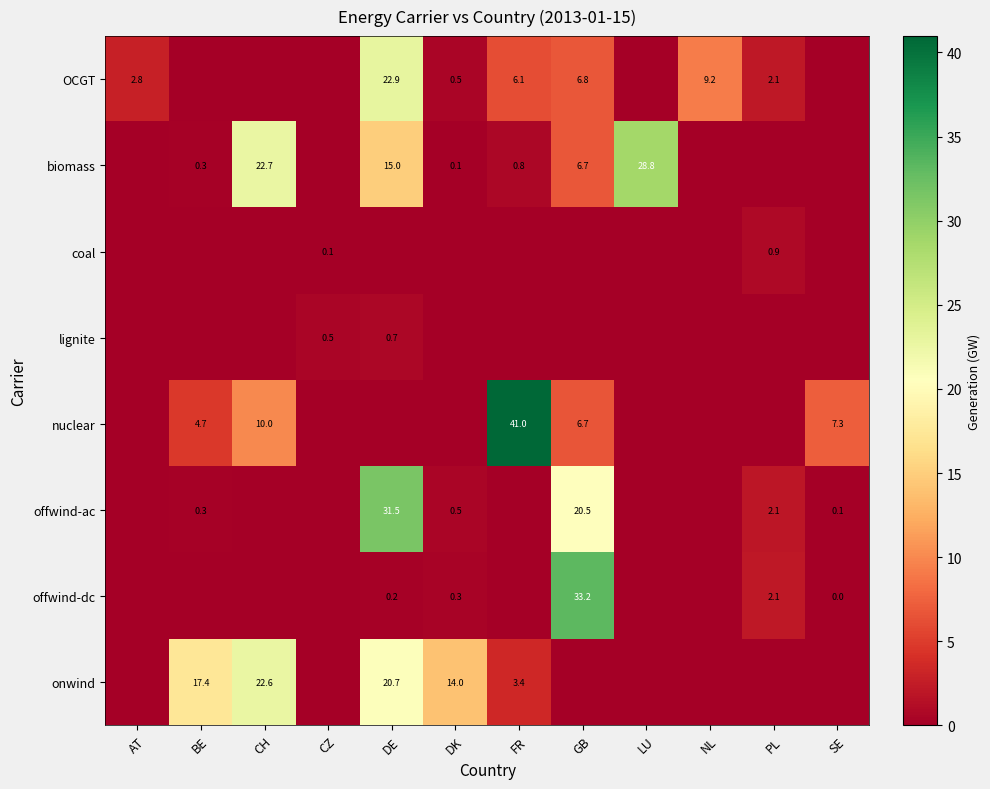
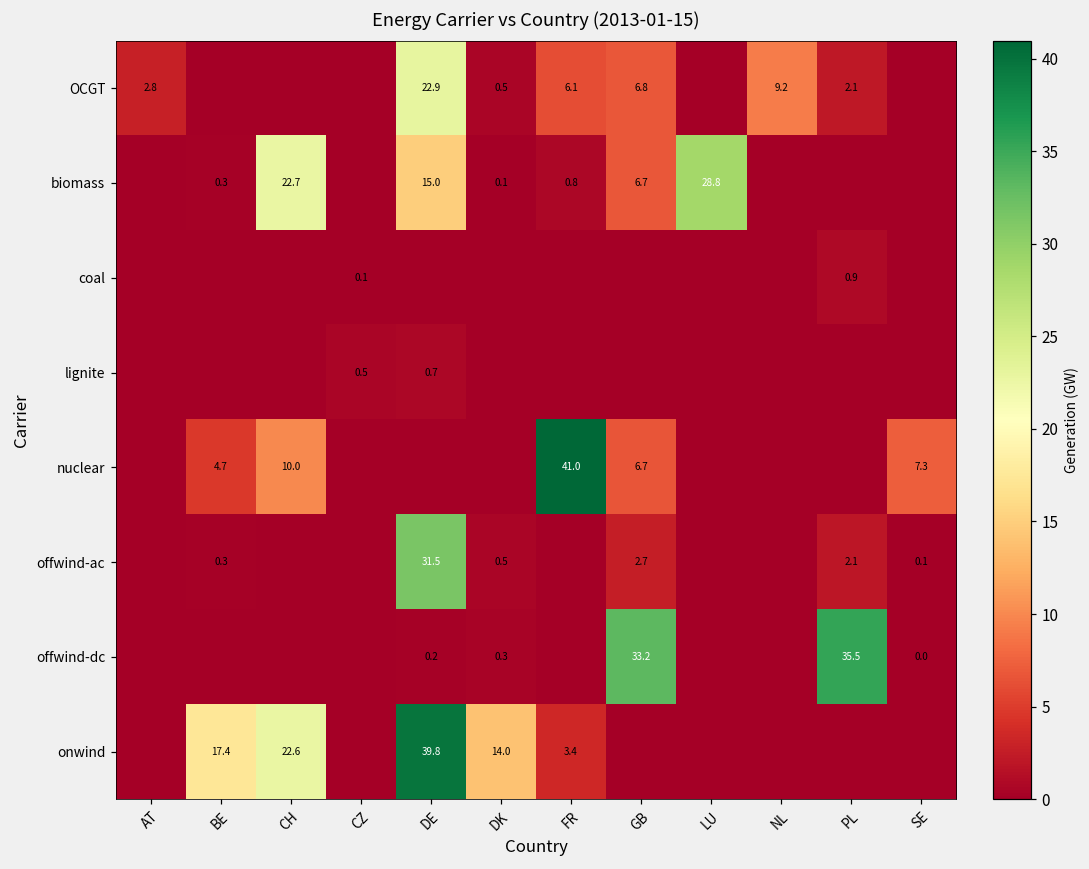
offwind-ac, GB: 20.5 -> 2.7
offwind-dc, PL: 2.1 -> 35.5
onwind, DE: 20.7 -> 39.8
